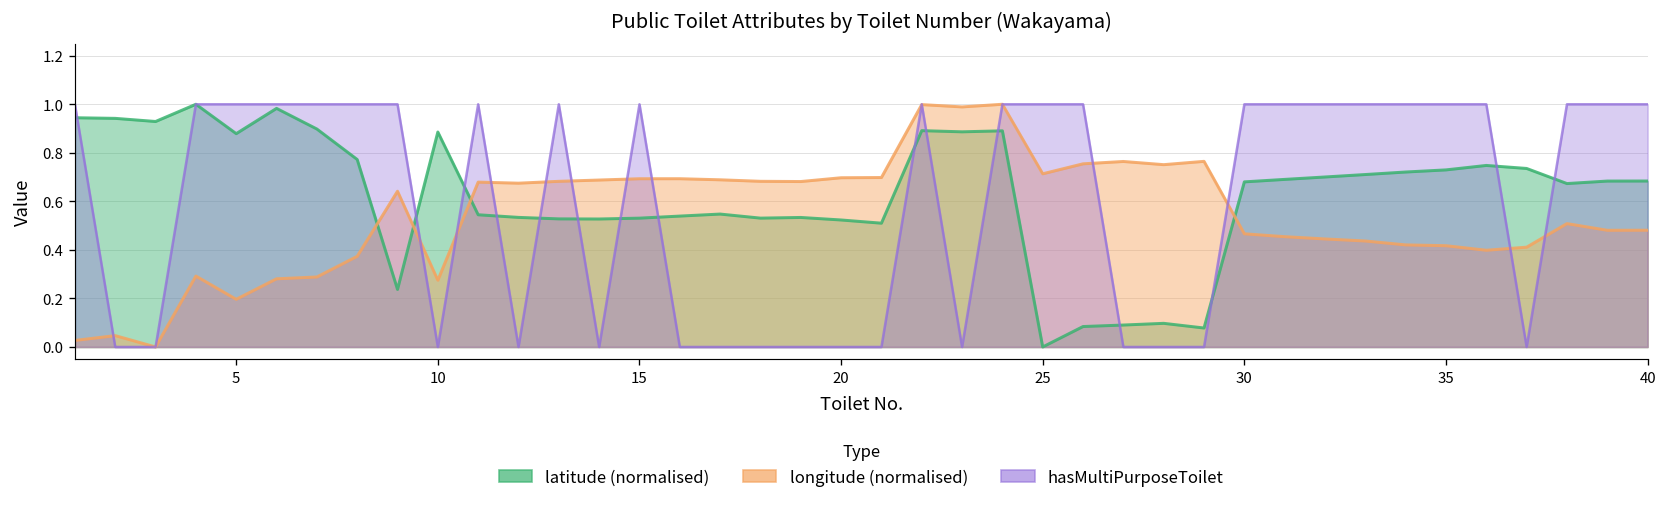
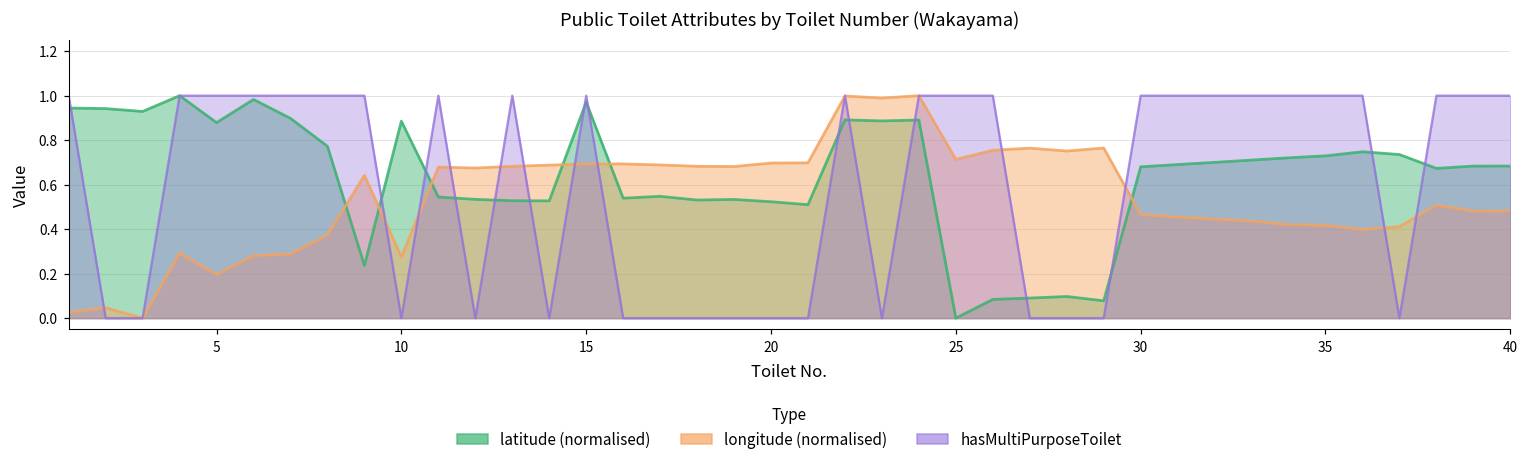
latitude (normalised), 15: 0.53 -> 0.97
